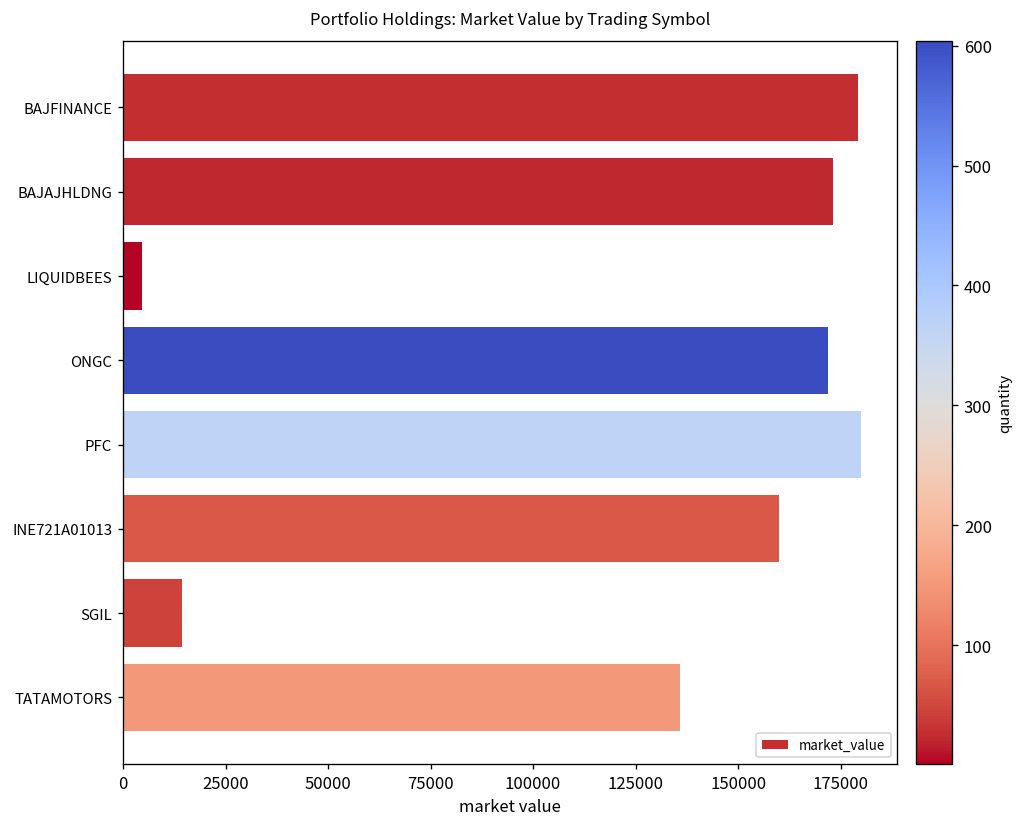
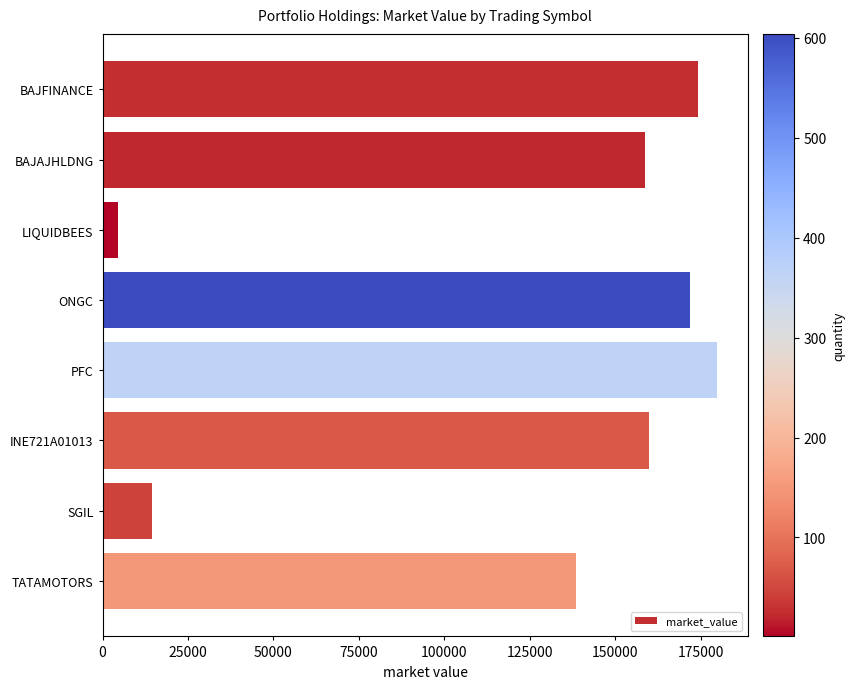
BAJFINANCE: 179000 -> 174000
BAJAJHLDNG: 173000 -> 159000
TATAMOTORS: 136000 -> 138000
